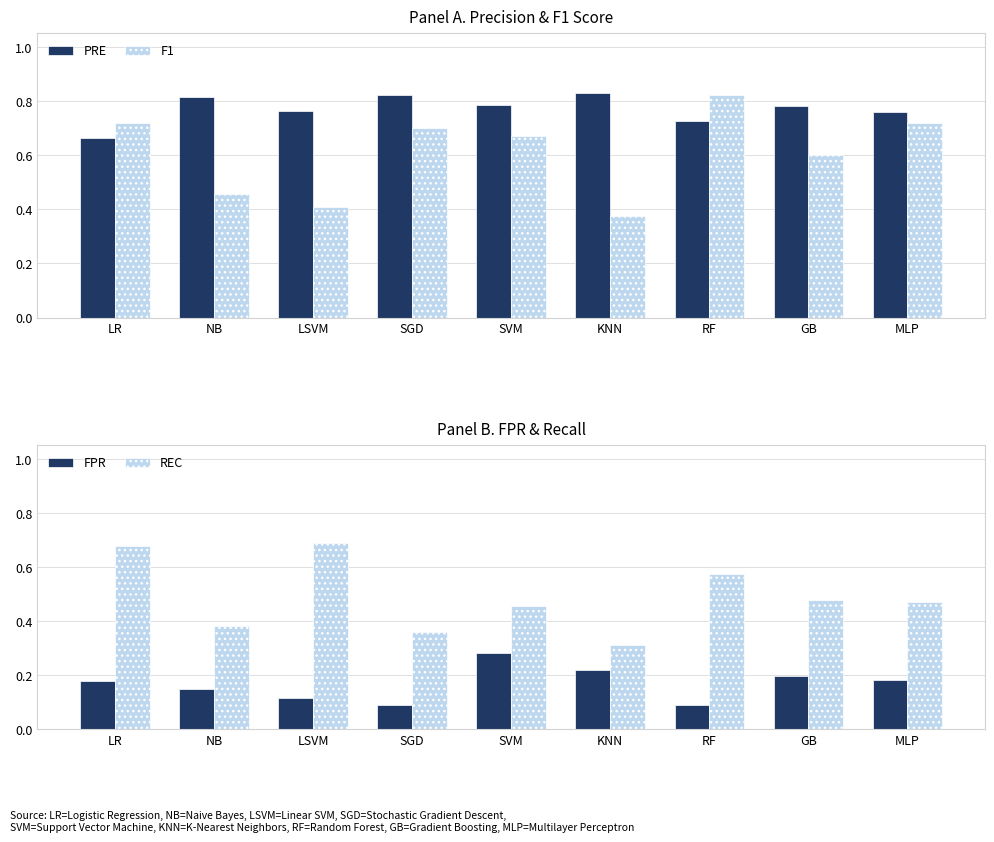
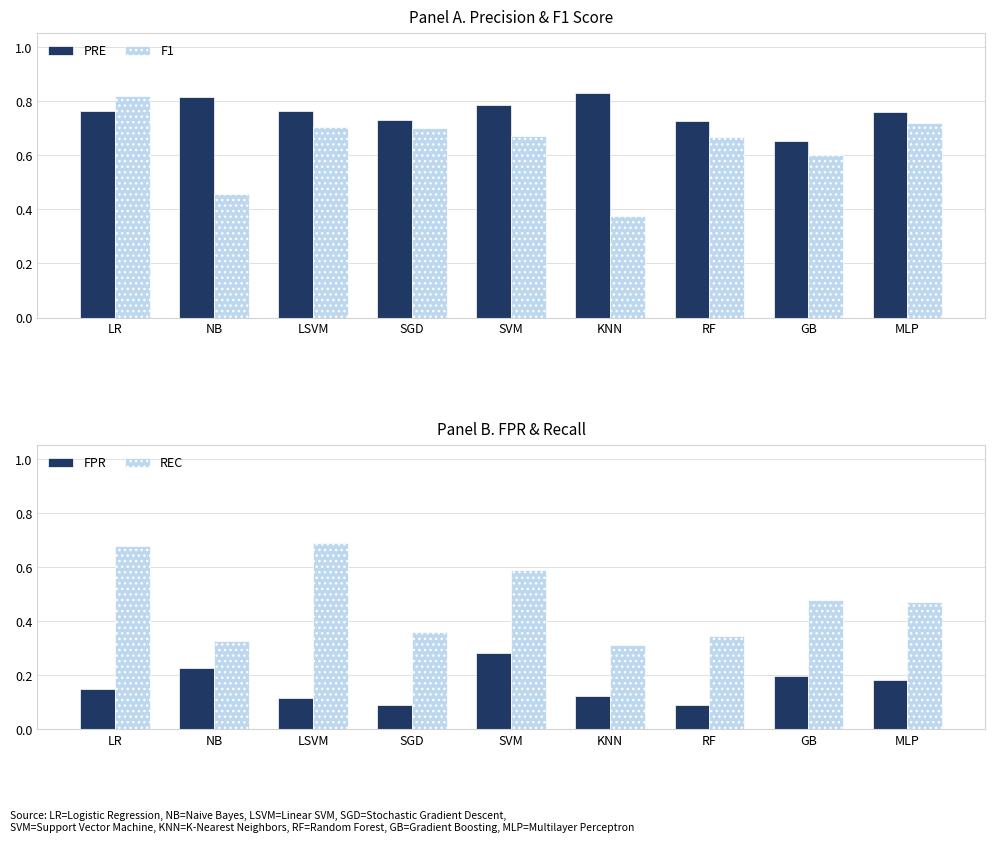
Panel A. Precision & F1 Score, PRE, LR: 0.67 -> 0.76
Panel A. Precision & F1 Score, F1, LR: 0.72 -> 0.82
Panel A. Precision & F1 Score, F1, LSVM: 0.41 -> 0.70
Panel A. Precision & F1 Score, PRE, SGD: 0.82 -> 0.73
Panel A. Precision & F1 Score, F1, RF: 0.82 -> 0.67
Panel A. Precision & F1 Score, PRE, GB: 0.78 -> 0.65
Panel B. FPR & Recall, FPR, LR: 0.18 -> 0.15
Panel B. FPR & Recall, FPR, NB: 0.15 -> 0.23
Panel B. FPR & Recall, REC, NB: 0.38 -> 0.33
Panel B. FPR & Recall, REC, SVM: 0.46 -> 0.59
Panel B. FPR & Recall, FPR, KNN: 0.22 -> 0.12
Panel B. FPR & Recall, REC, RF: 0.58 -> 0.34
